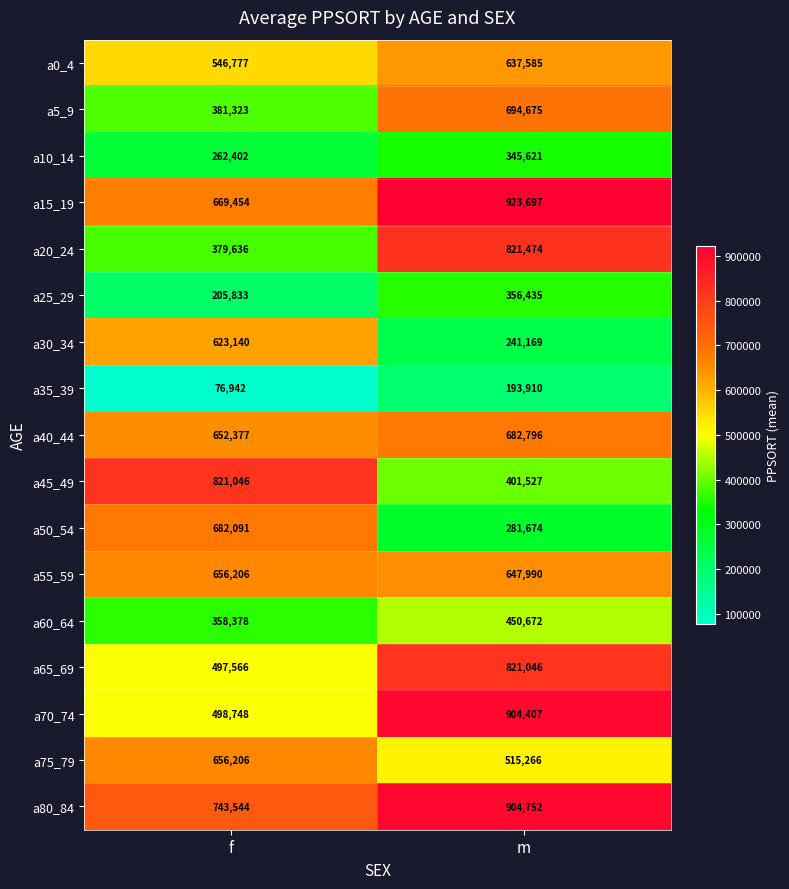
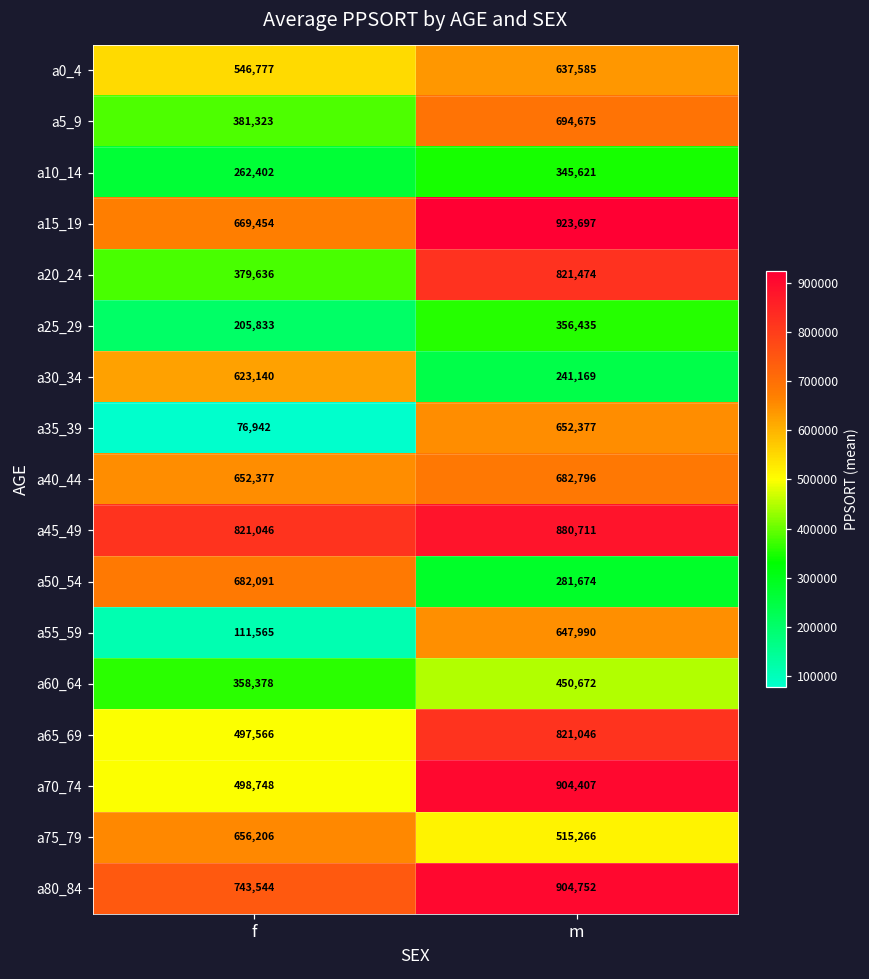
a35_39, m: 193,910 -> 652,377
a45_49, m: 401,527 -> 880,711
a55_59, f: 656,206 -> 111,565
